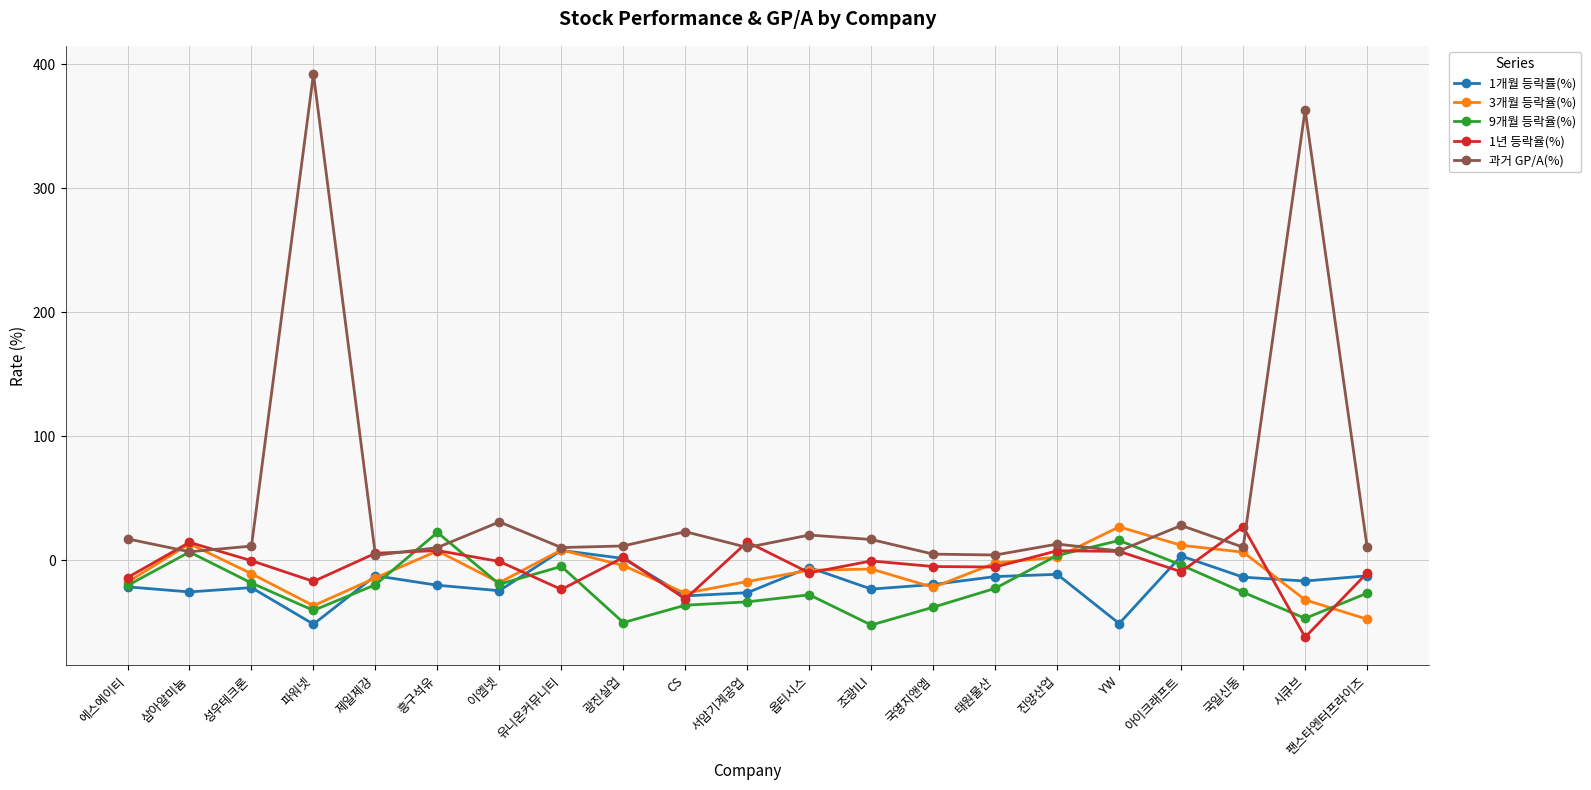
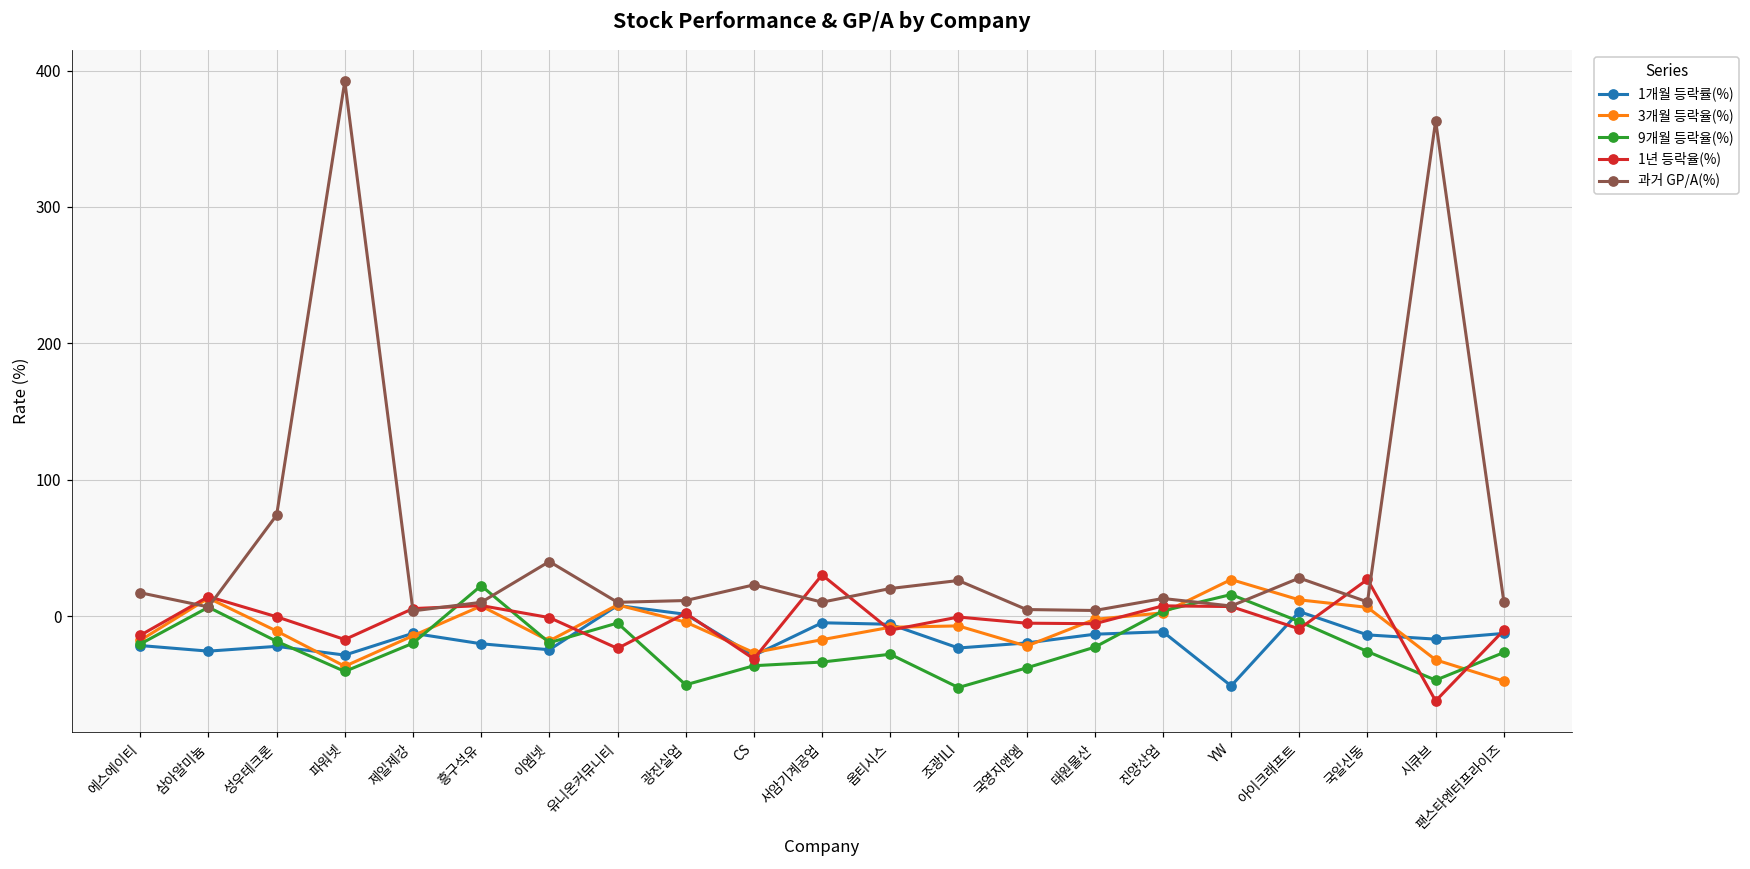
과거 GP/A(%), 성우테크론: 11 -> 74
1개월 등락률(%), 파워넷: -52 -> -29
과거 GP/A(%), 이엠넷: 31 -> 40
1개월 등락률(%), 서암기계공업: -26 -> -5
1년 등락율(%), 서암기계공업: 15 -> 30
과거 GP/A(%), 조광ILI: 17 -> 26
